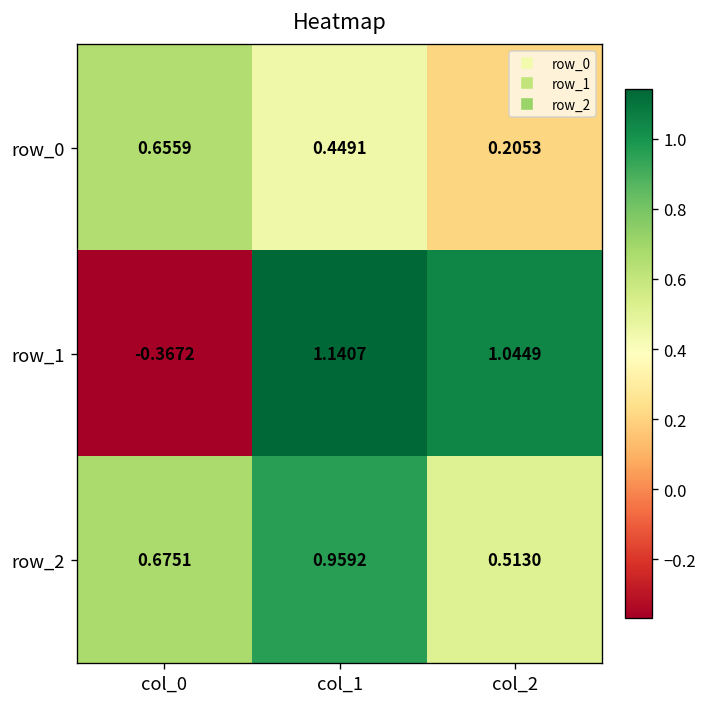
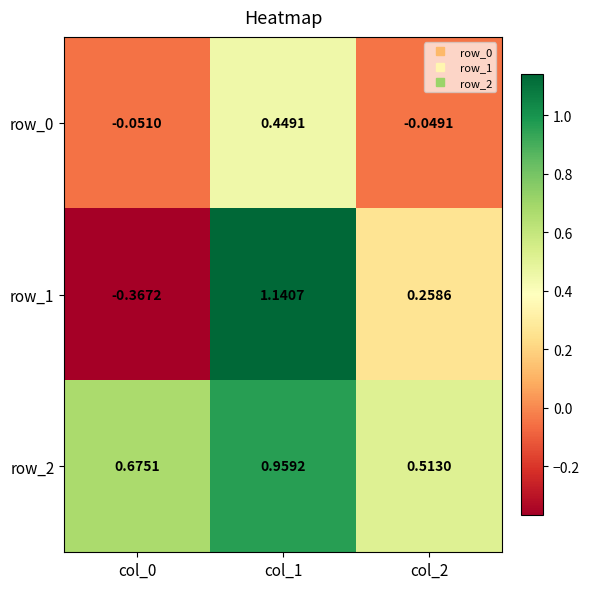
row_0, col_0: 0.6559 -> -0.0510
row_0, col_2: 0.2053 -> -0.0491
row_1, col_2: 1.0449 -> 0.2586
